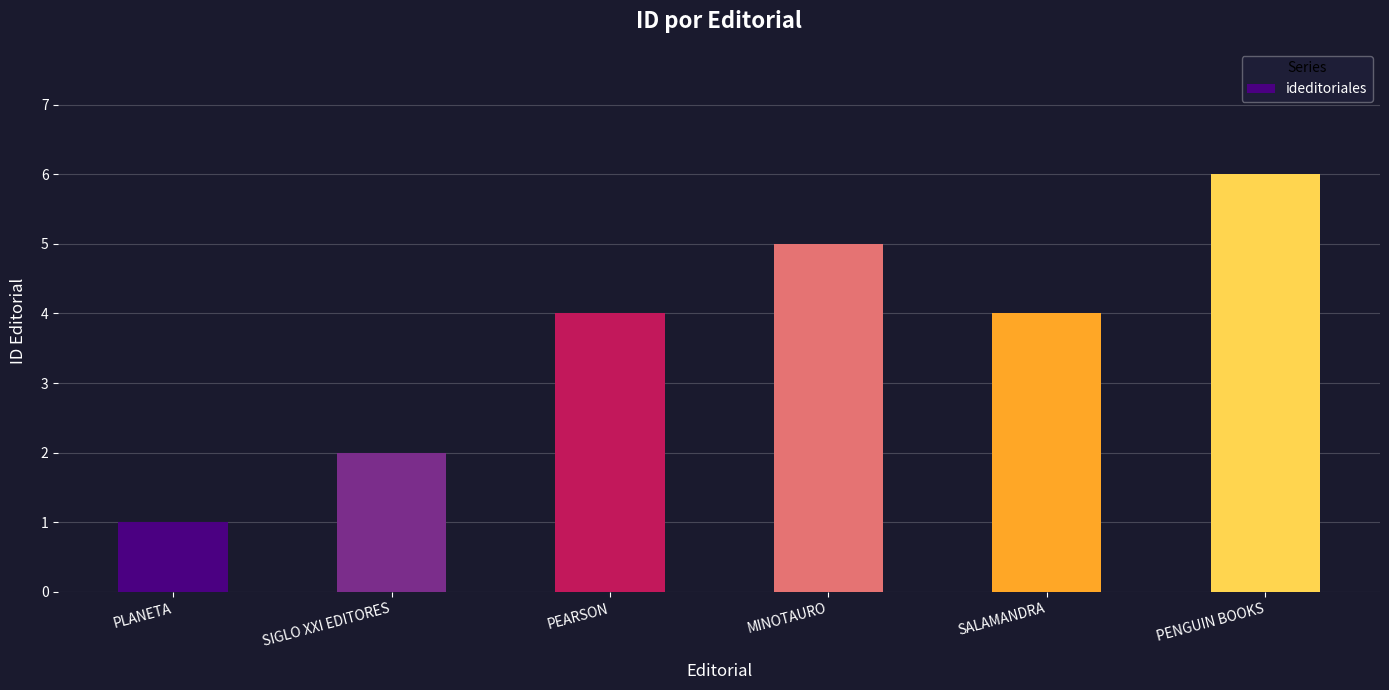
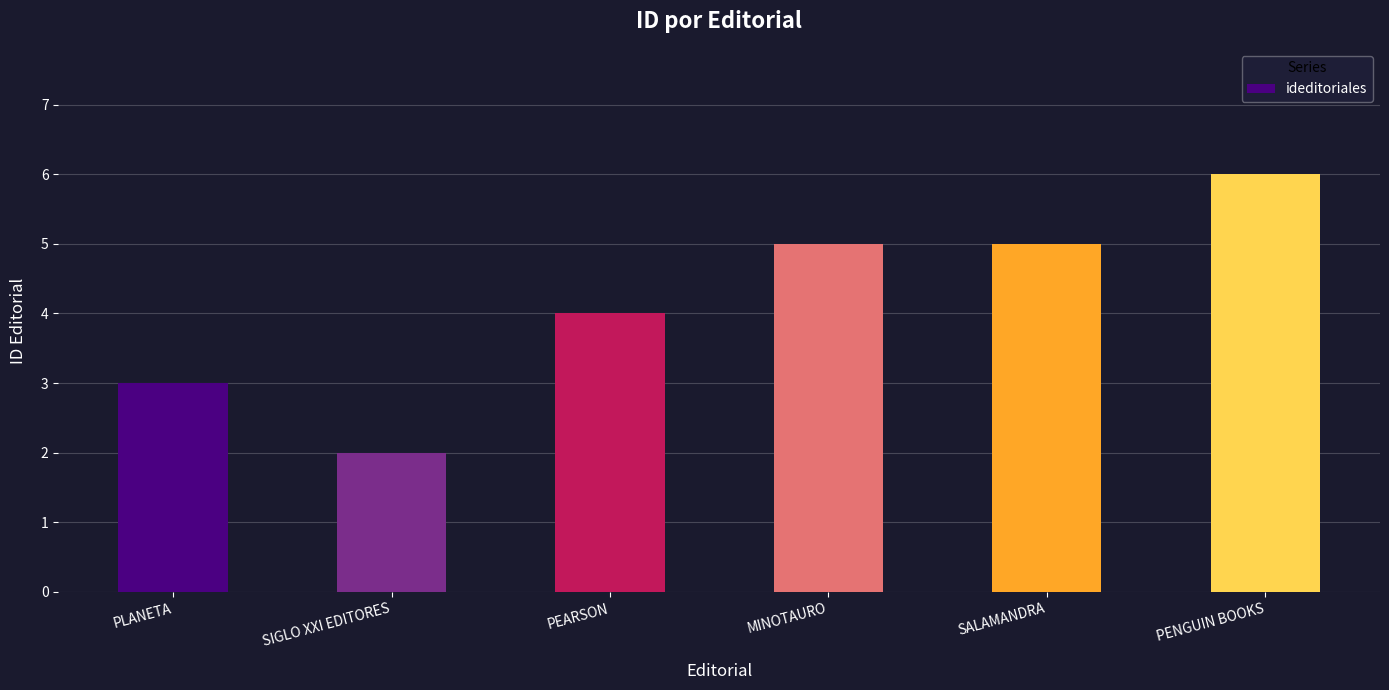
PLANETA: 1 -> 3
SALAMANDRA: 4 -> 5
